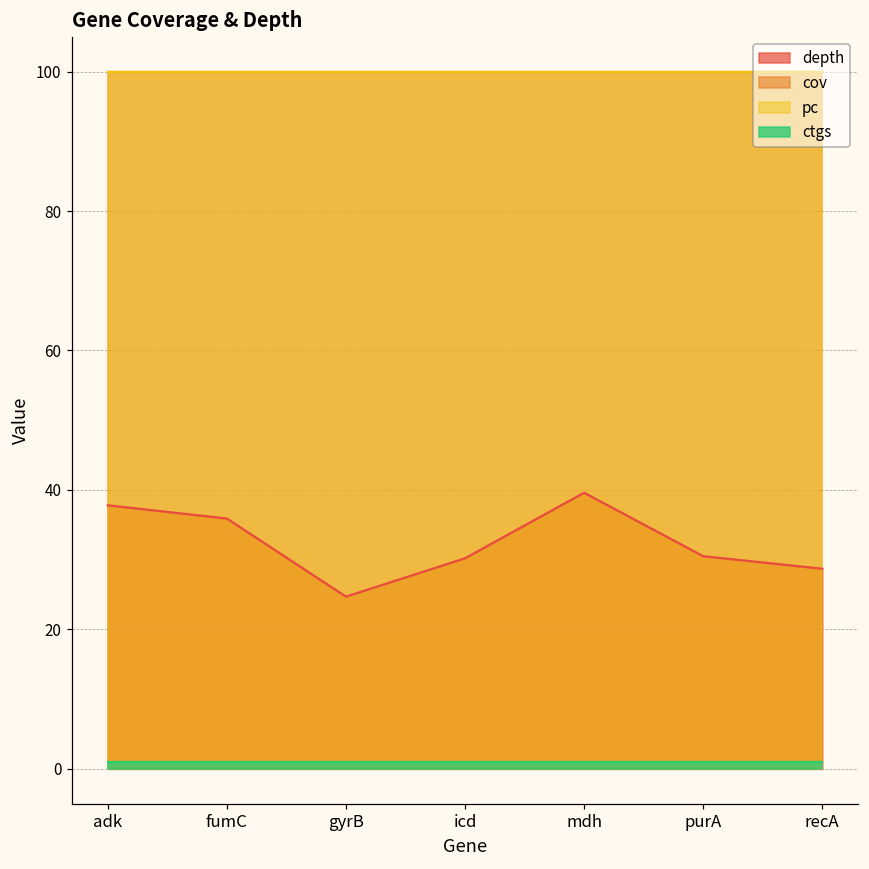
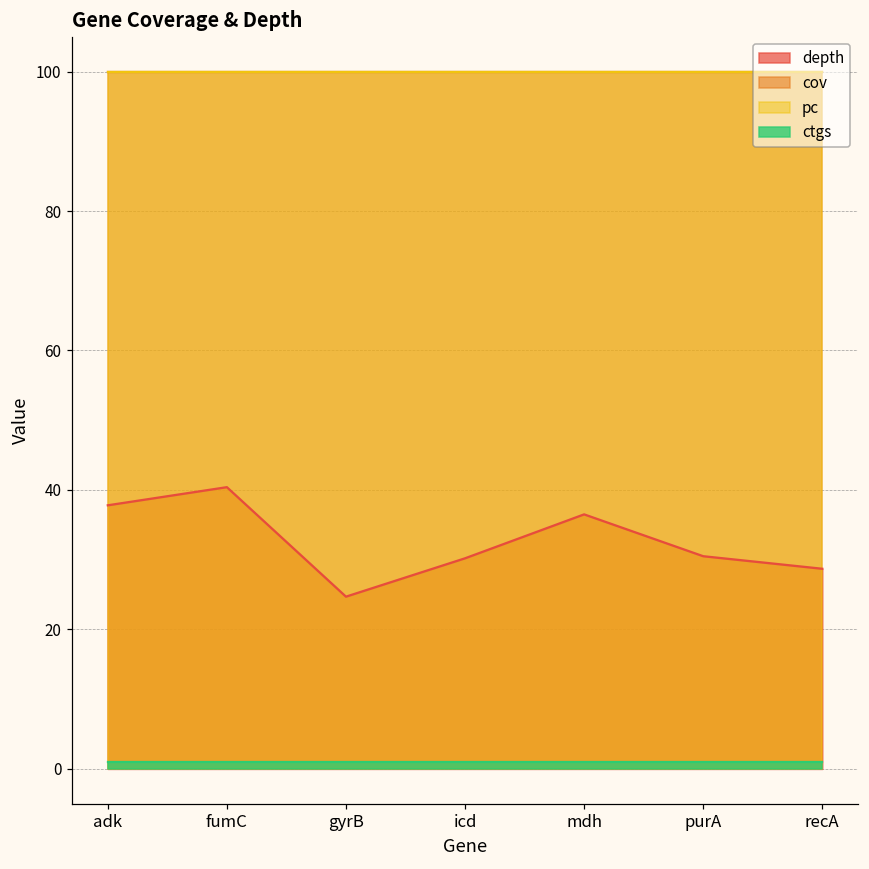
depth, fumC: 36 -> 40
depth, mdh: 40 -> 37
